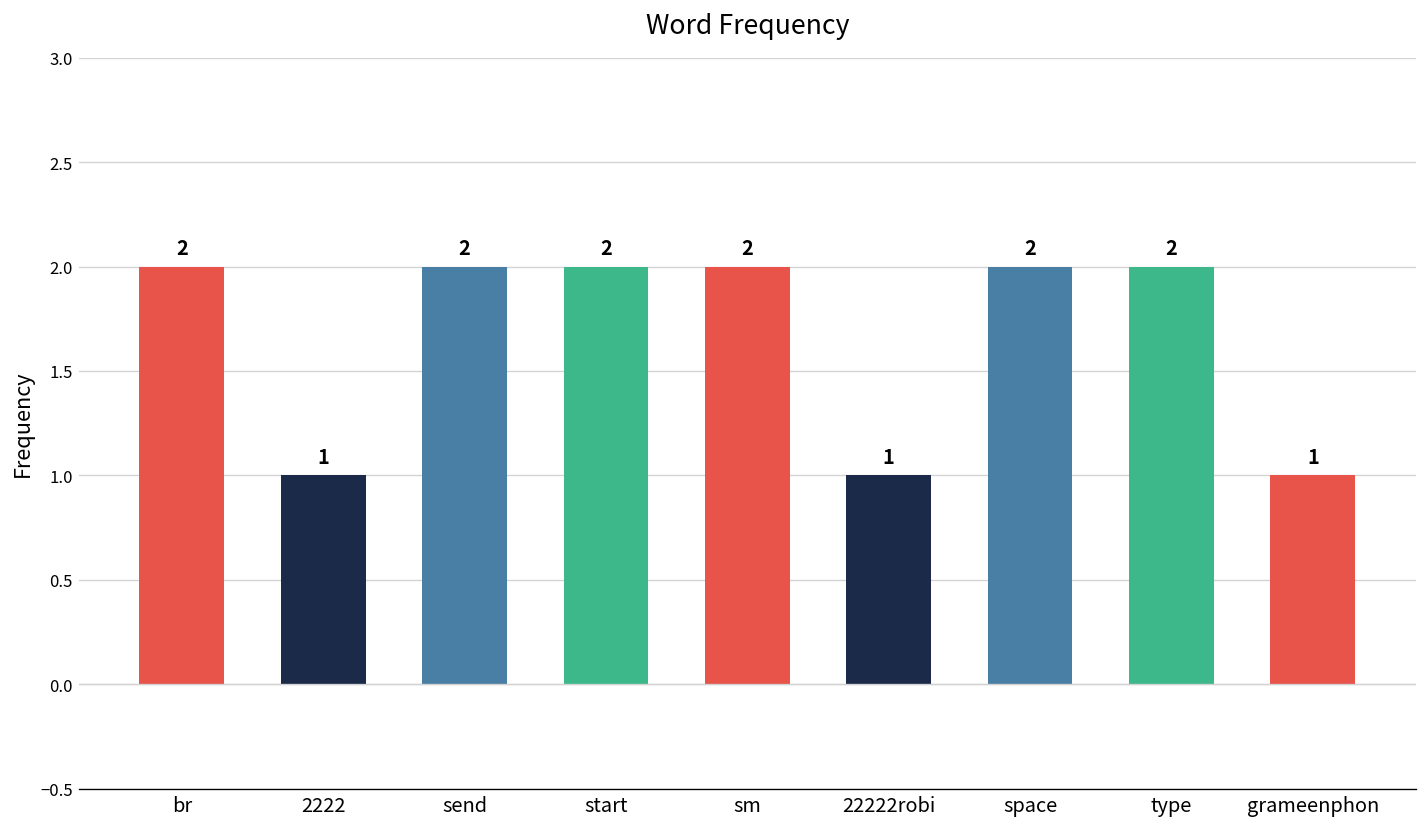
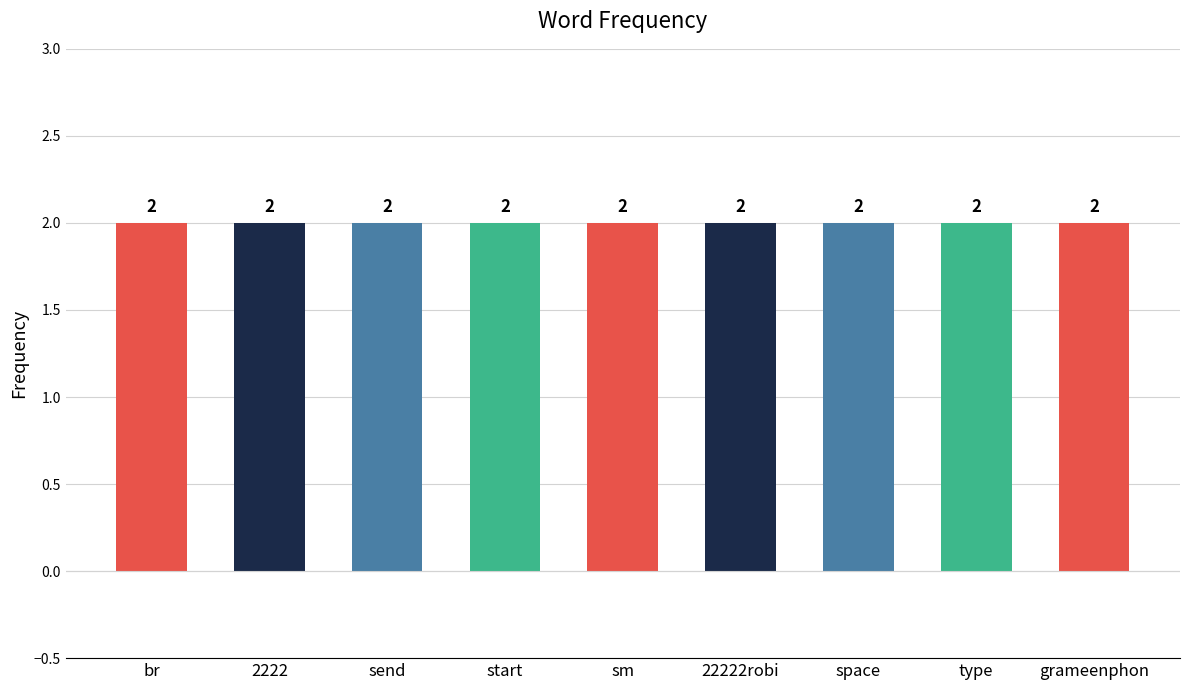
2222: 1 -> 2
22222robi: 1 -> 2
grameenphon: 1 -> 2
